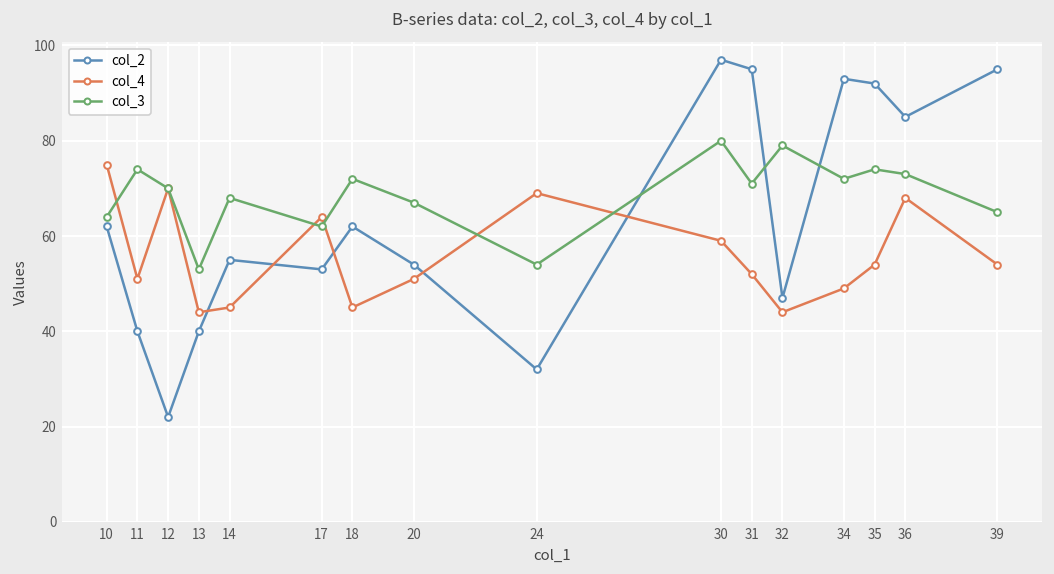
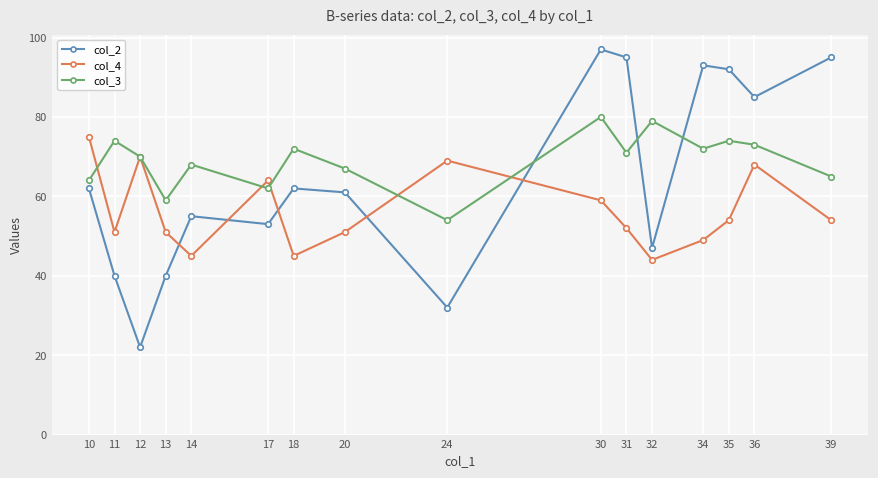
col_4, 13: 44 -> 51
col_3, 13: 53 -> 59
col_2, 20: 54 -> 61
